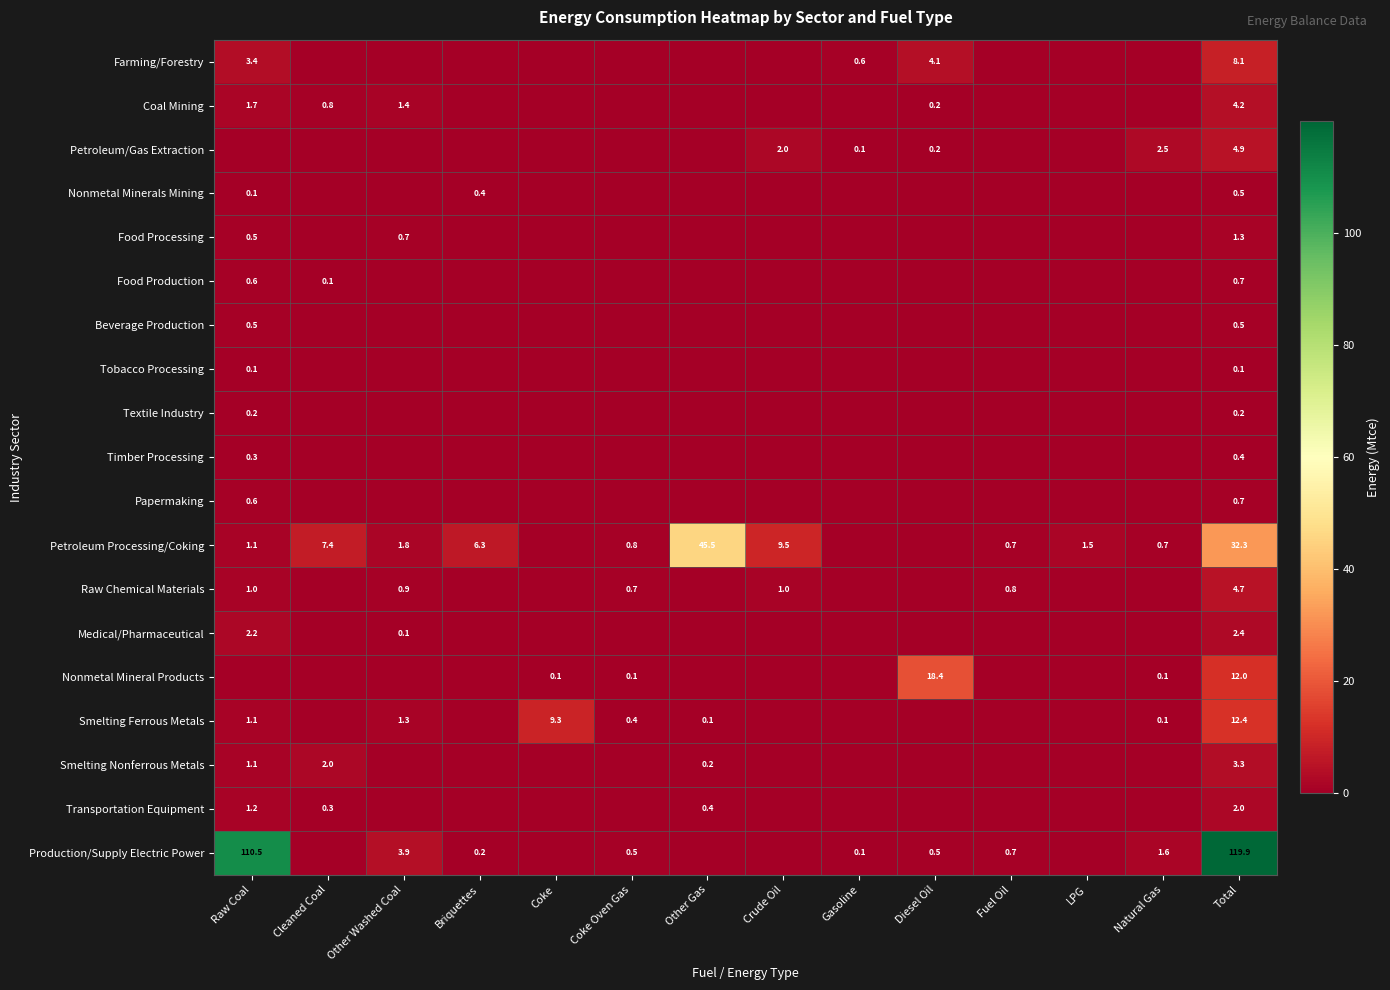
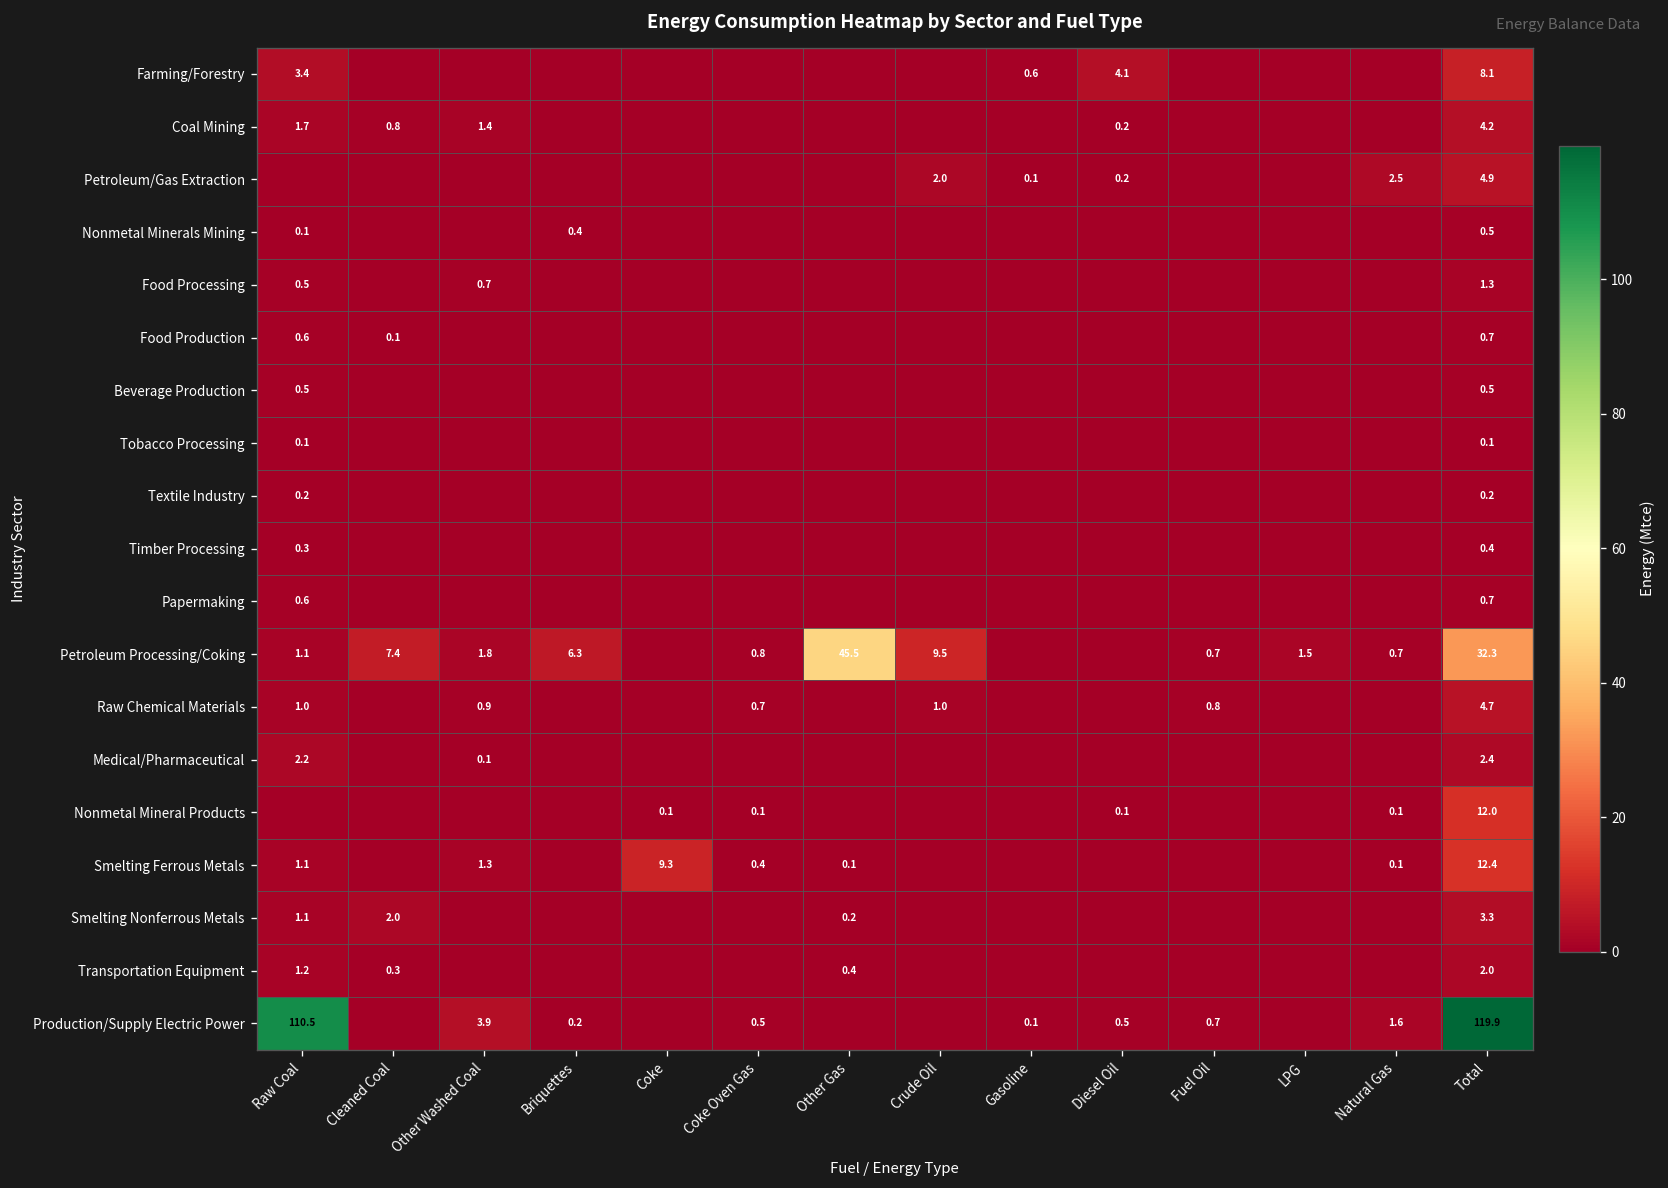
Nonmetal Mineral Products, Diesel Oil: 18.4 -> 0.1
